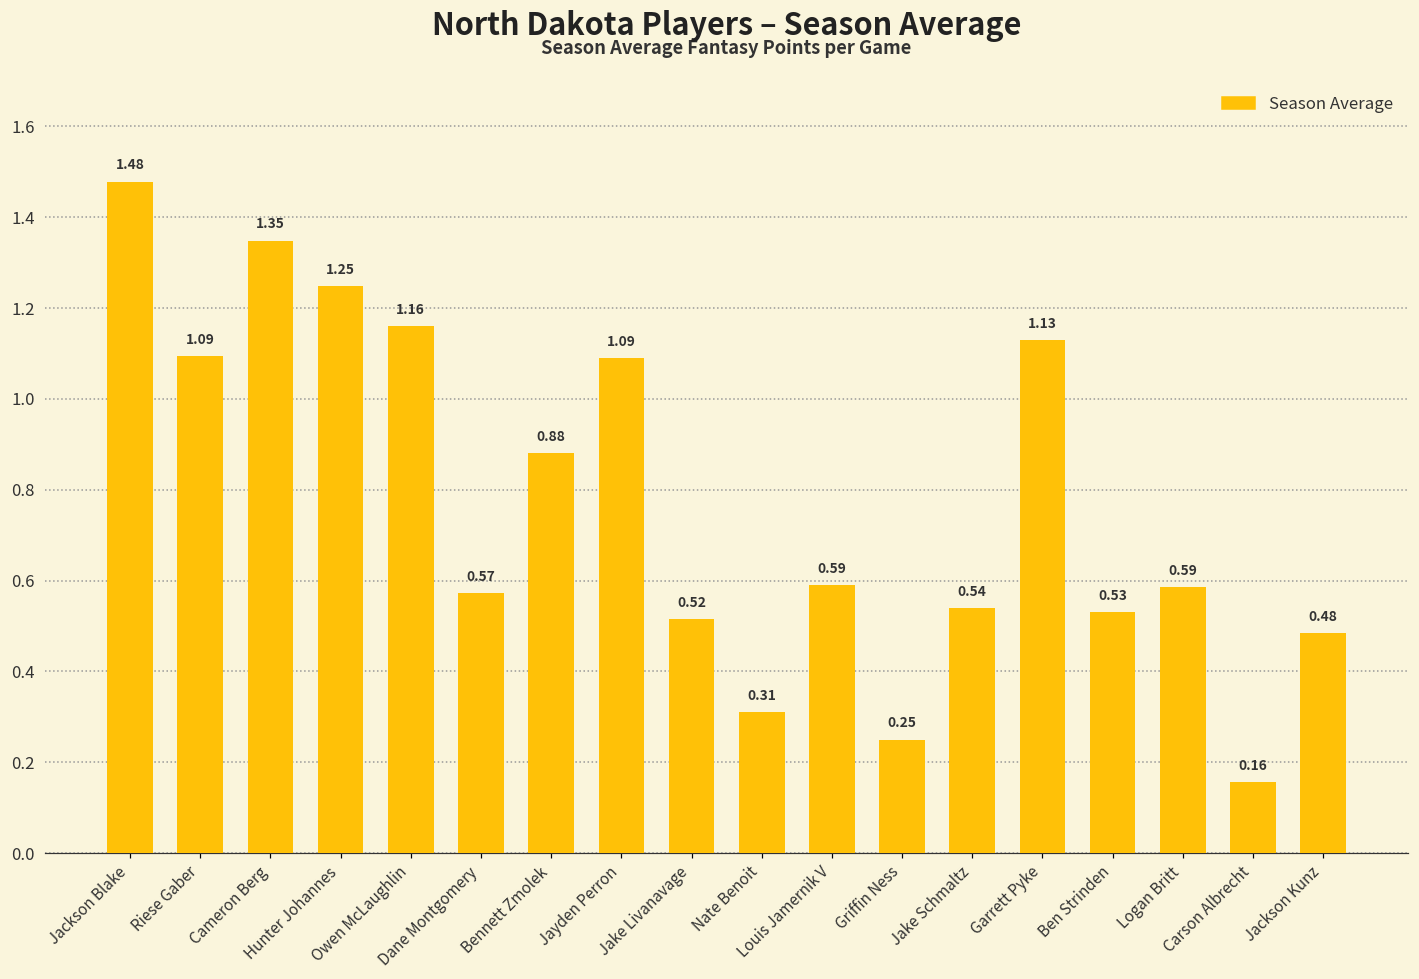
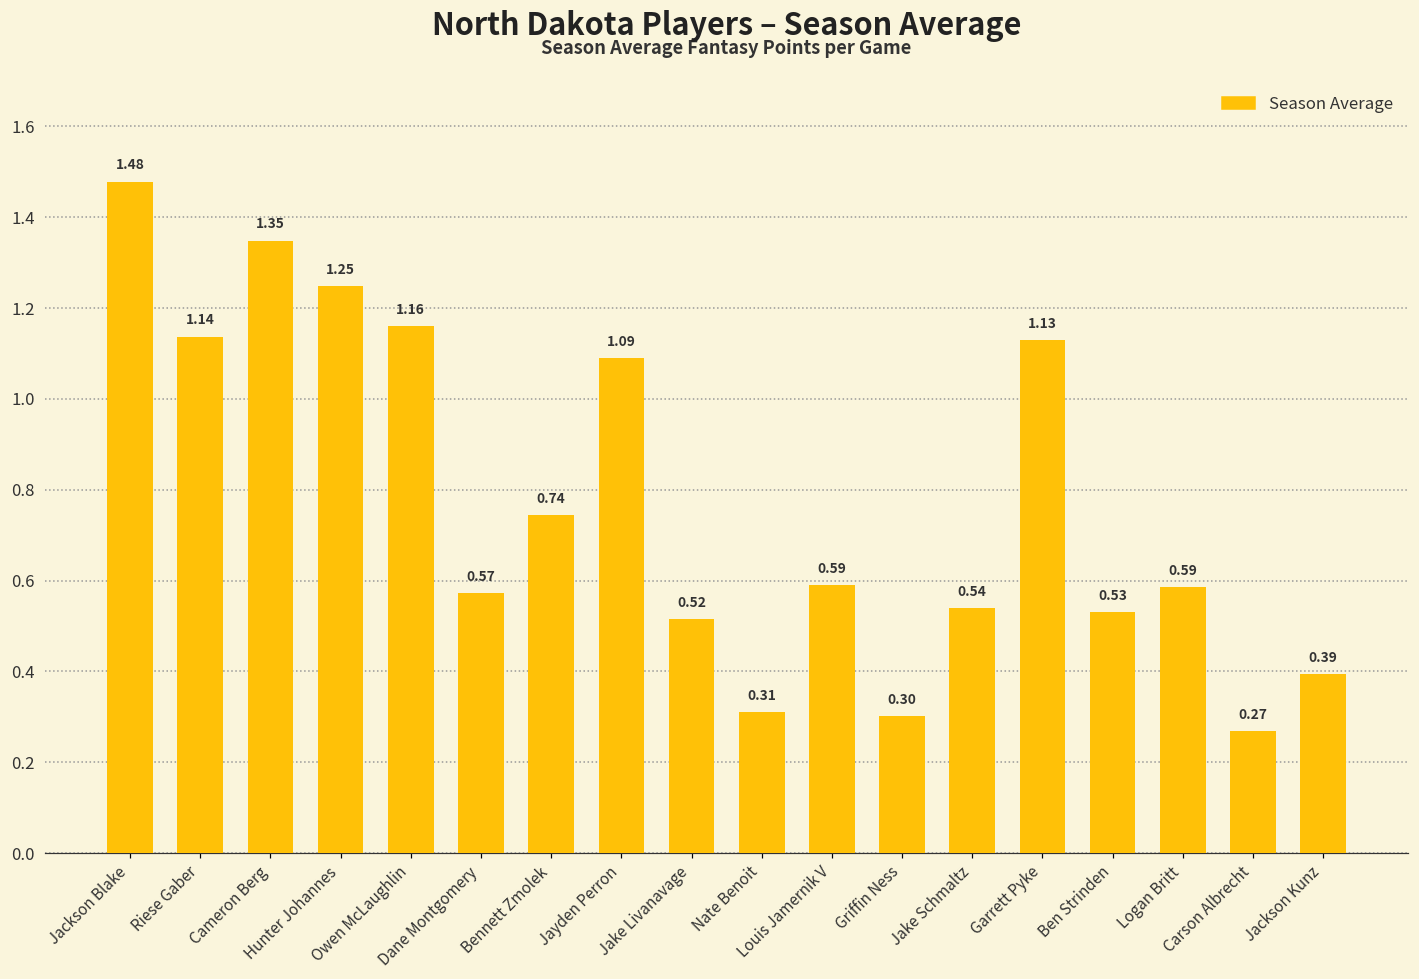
Riese Gaber: 1.09 -> 1.14
Bennett Zmolek: 0.88 -> 0.74
Griffin Ness: 0.25 -> 0.30
Carson Albrecht: 0.16 -> 0.27
Jackson Kunz: 0.48 -> 0.39
